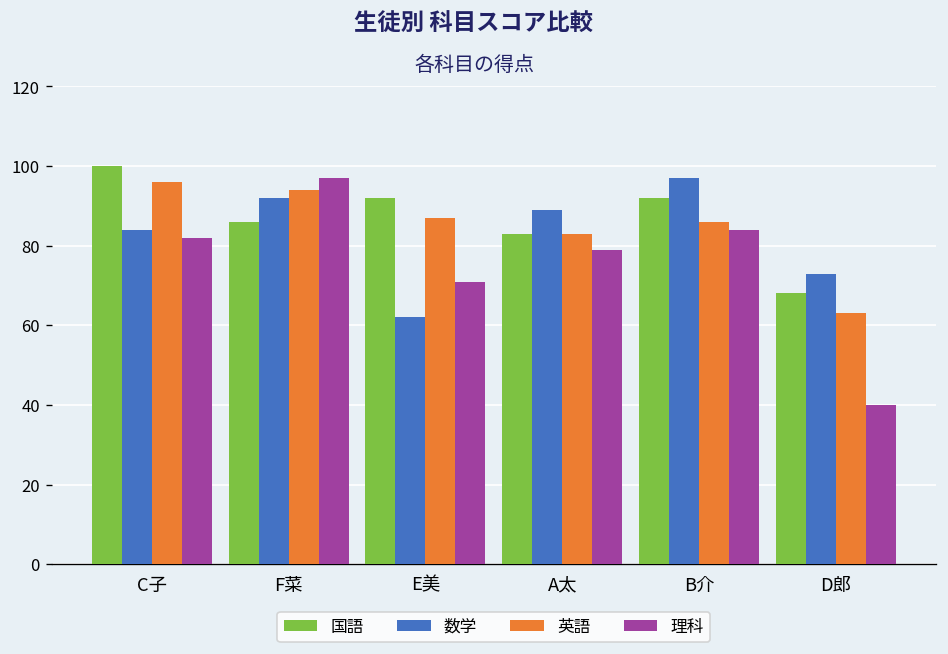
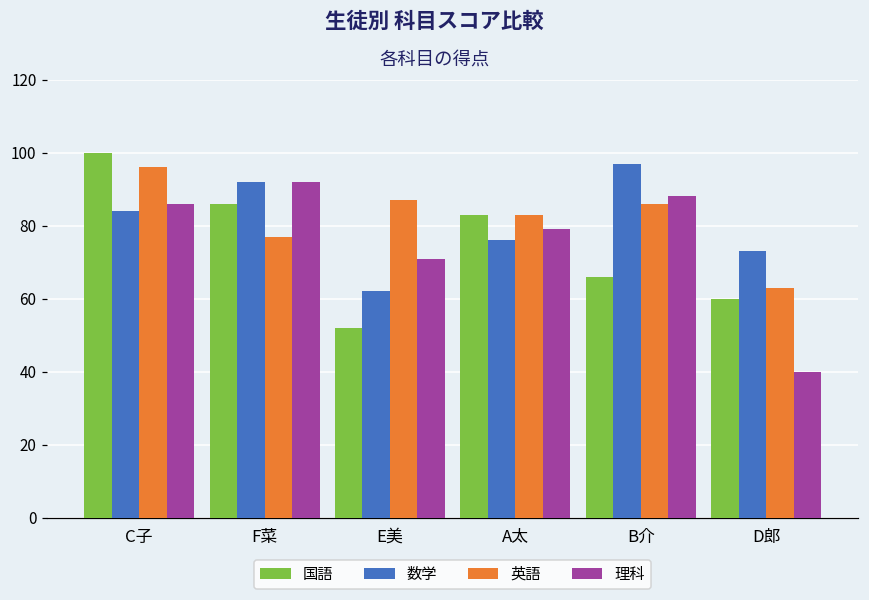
理科, C子: 82 -> 86
英語, F菜: 94 -> 77
理科, F菜: 97 -> 92
国語, E美: 92 -> 52
数学, A太: 89 -> 76
国語, B介: 92 -> 66
理科, B介: 84 -> 88
国語, D郎: 68 -> 60
